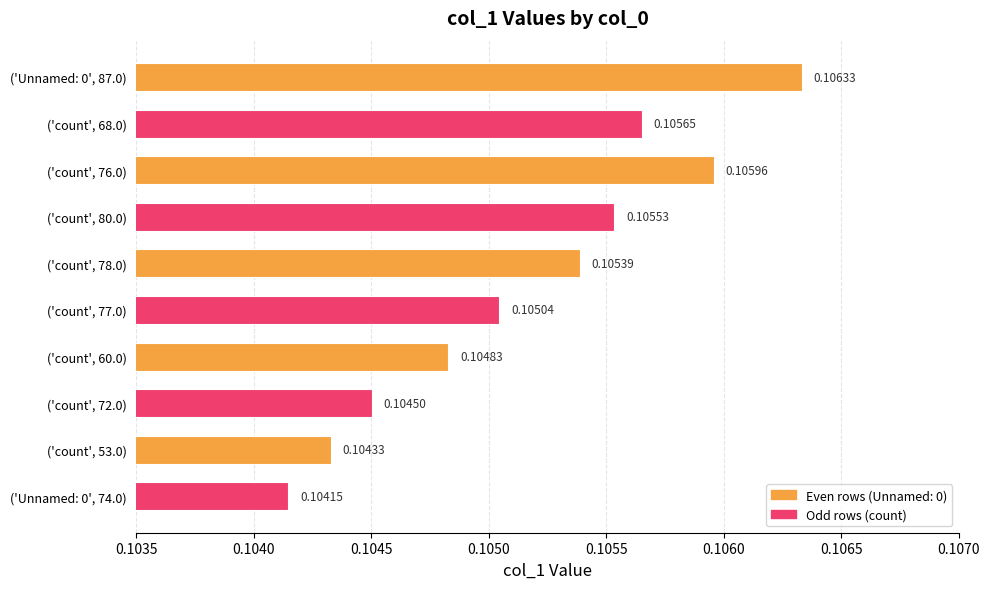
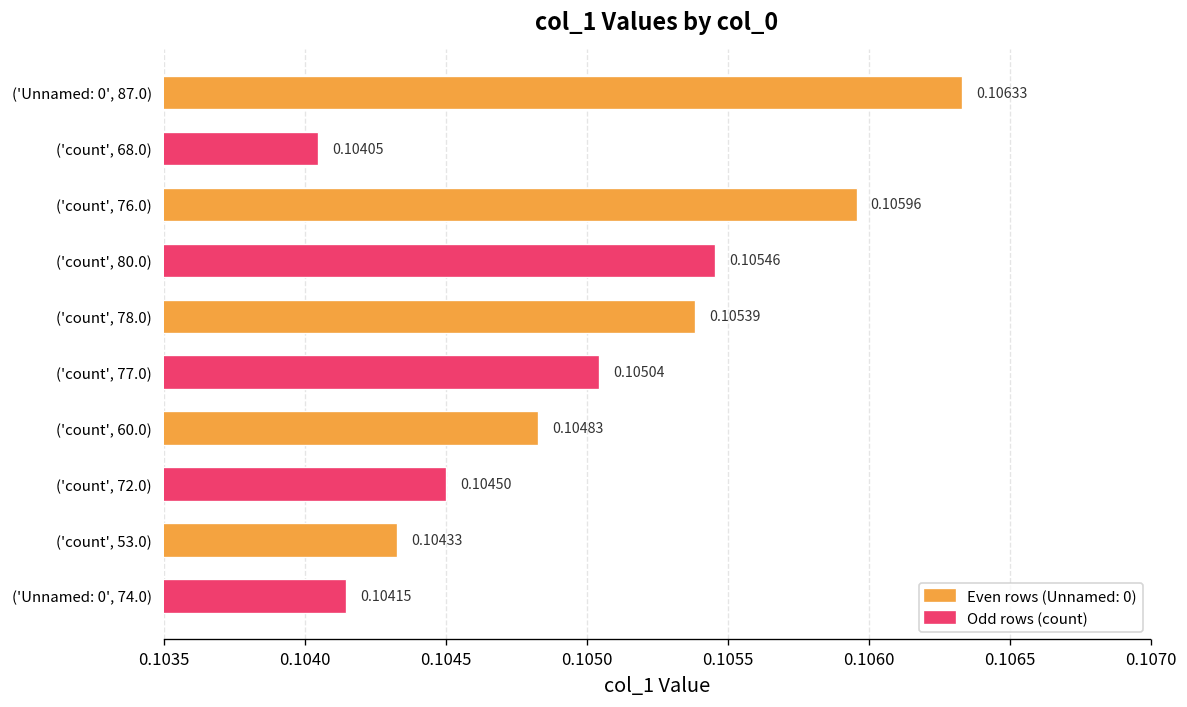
('count', 68.0): 0.10565 -> 0.10405
('count', 80.0): 0.10553 -> 0.10546
